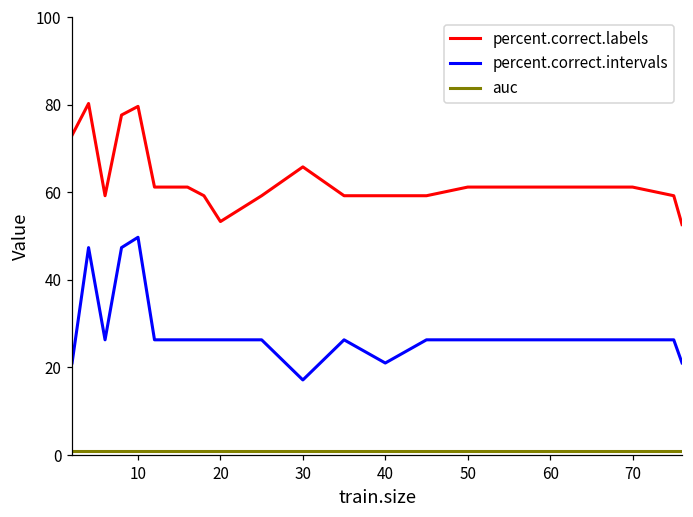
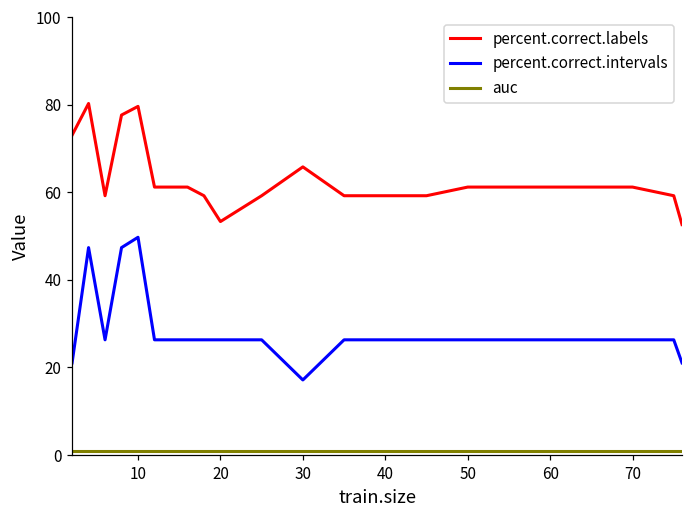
percent.correct.intervals, 40: 21 -> 26
